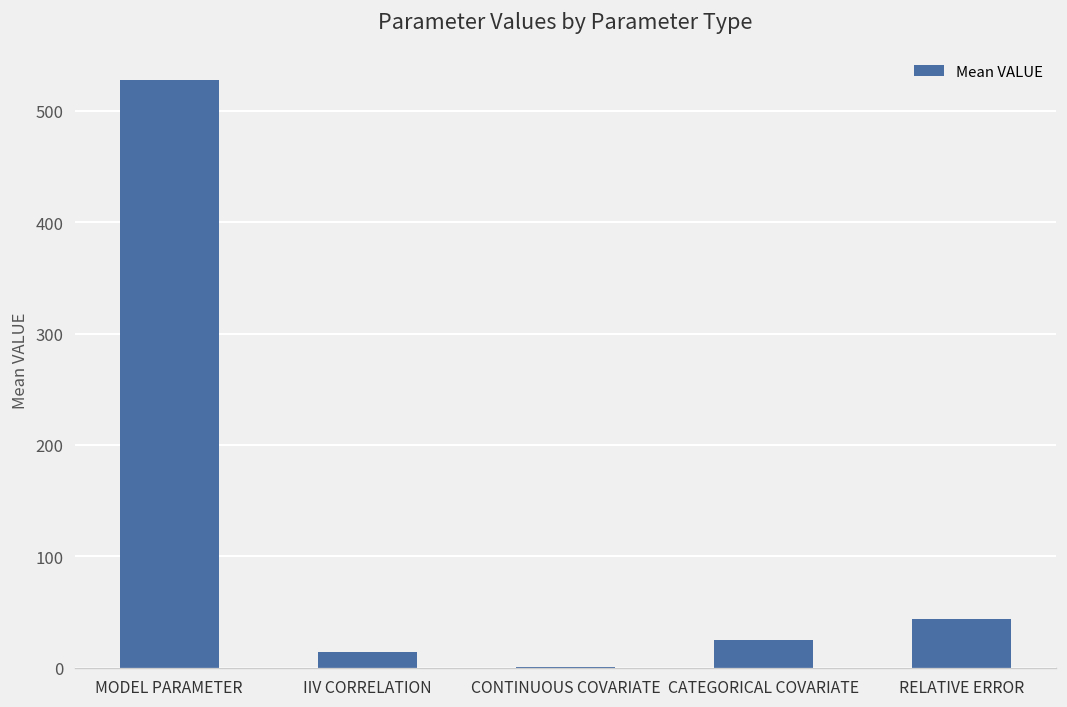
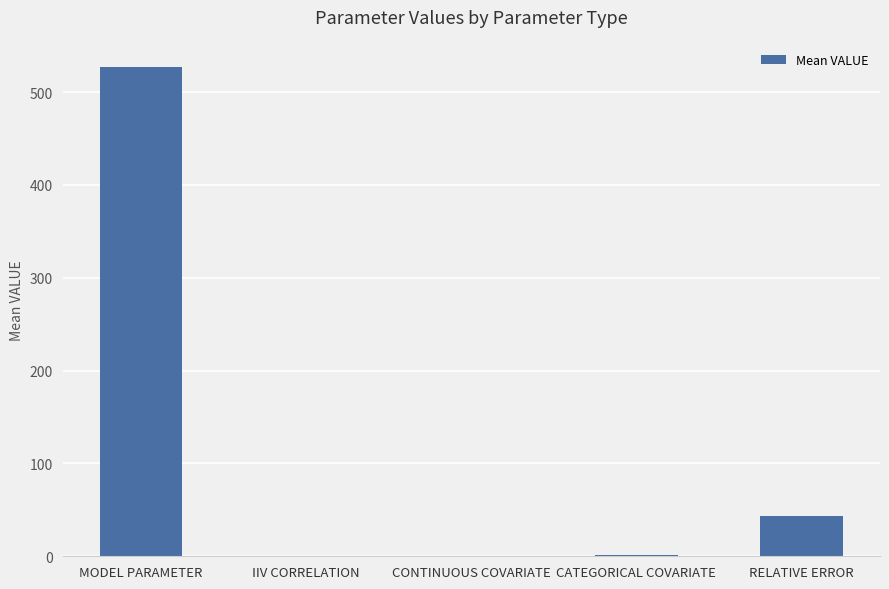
IIV CORRELATION: 10 -> 0
CATEGORICAL COVARIATE: 20 -> 0
